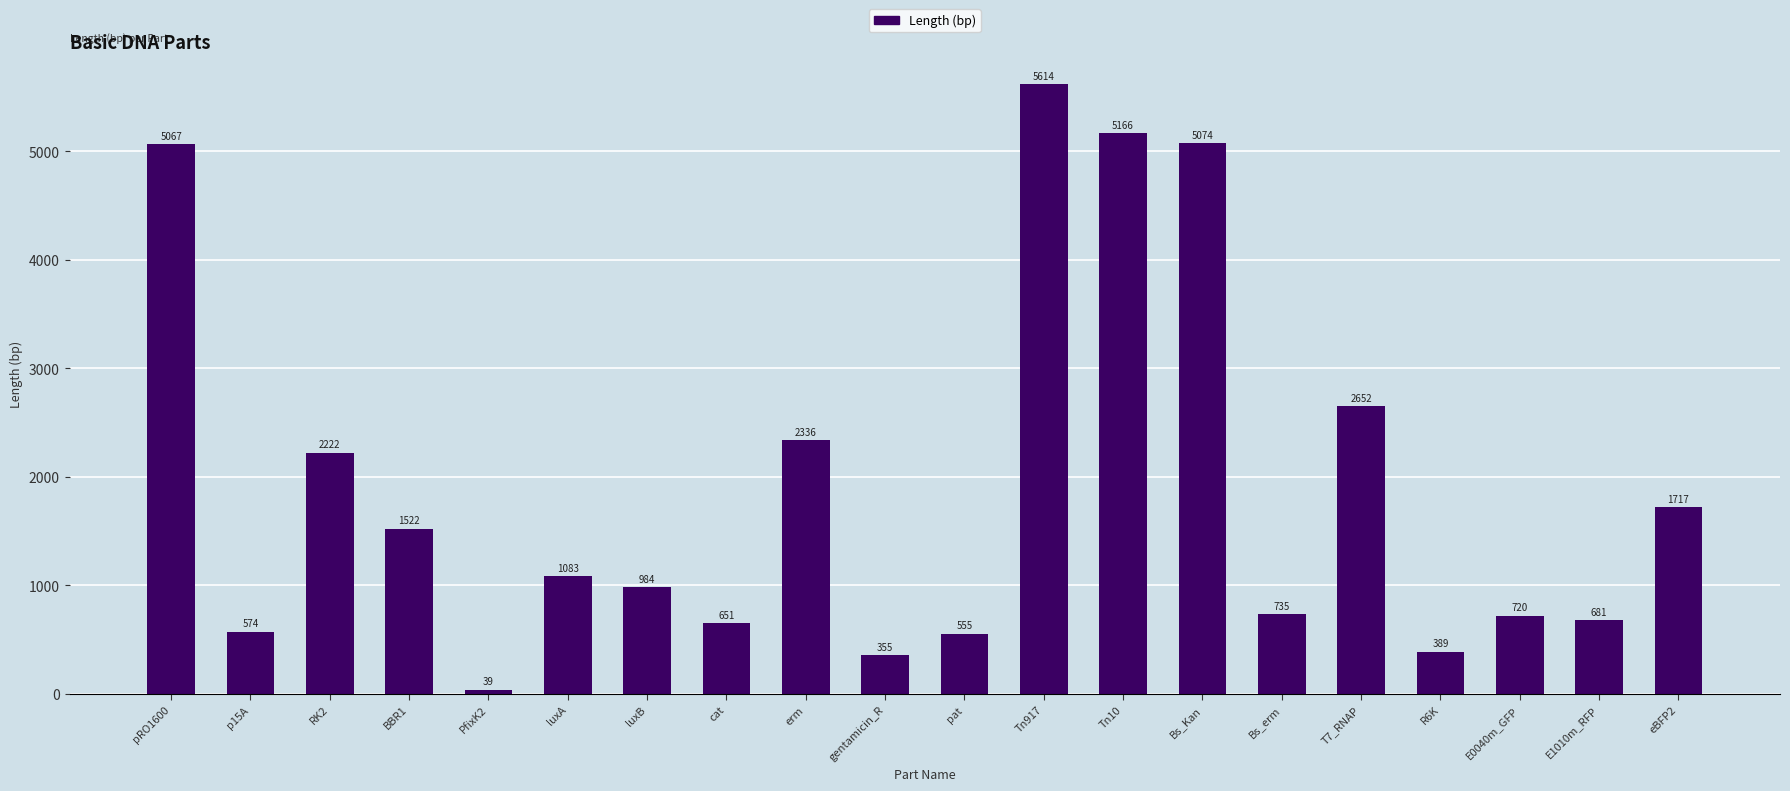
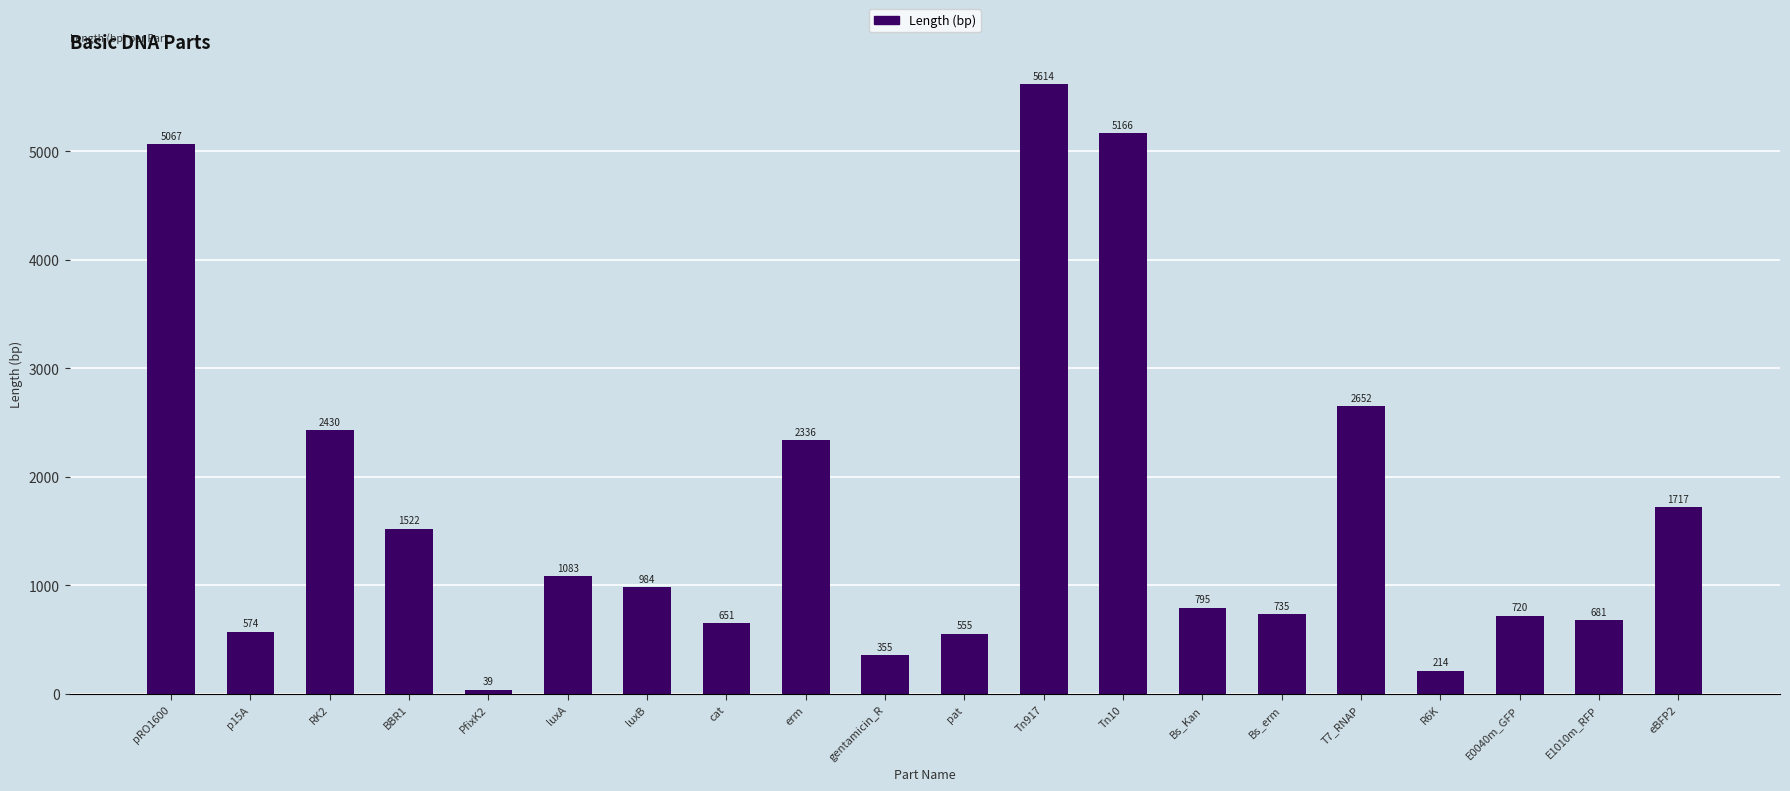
RK2: 2222 -> 2430
Bs_Kan: 5074 -> 795
R6K: 389 -> 214
